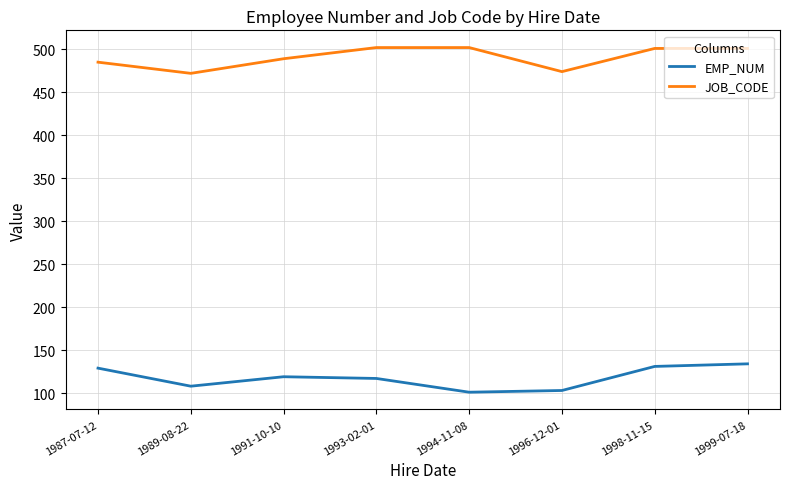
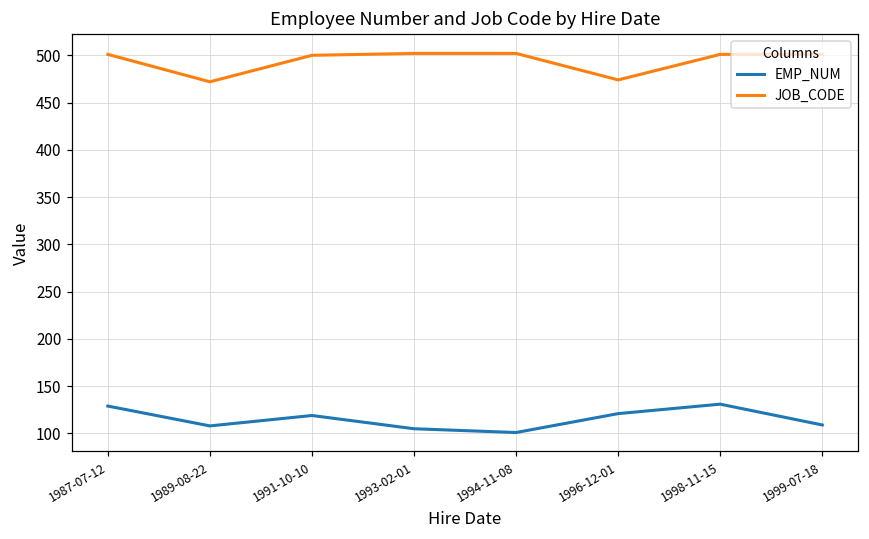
JOB_CODE, 1987-07-12: 490 -> 500
JOB_CODE, 1991-10-10: 490 -> 500
EMP_NUM, 1993-02-01: 120 -> 110
EMP_NUM, 1996-12-01: 100 -> 120
EMP_NUM, 1999-07-18: 130 -> 110
